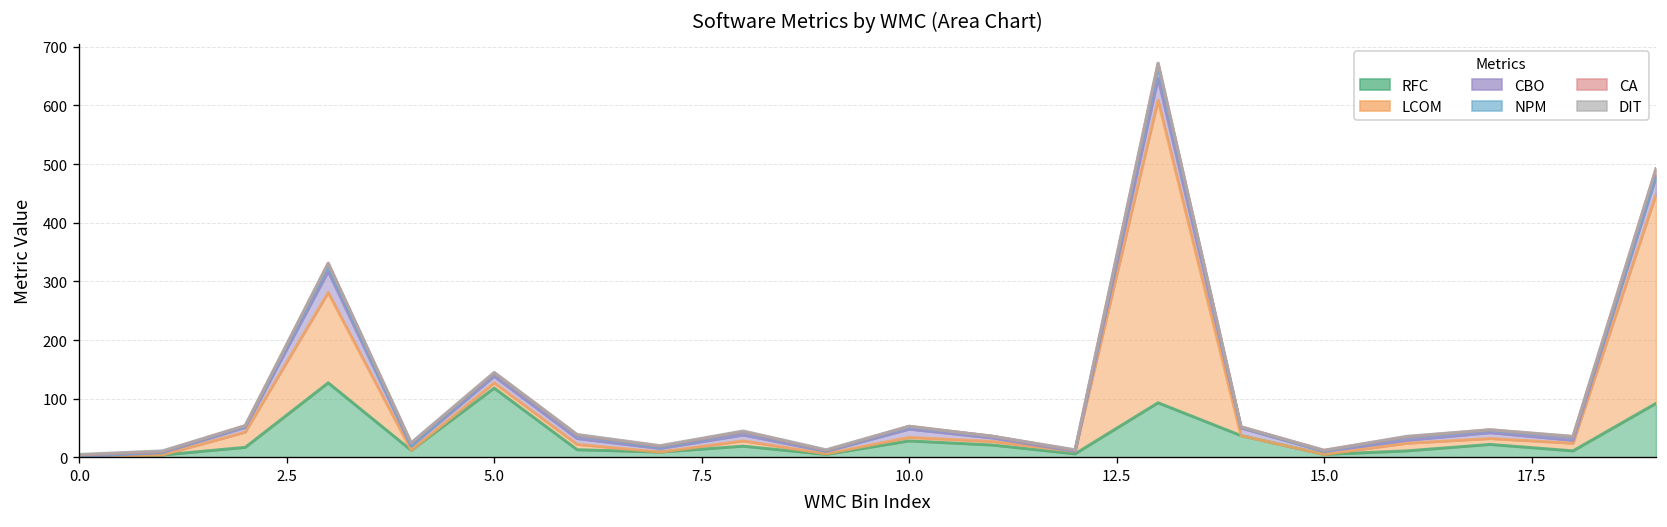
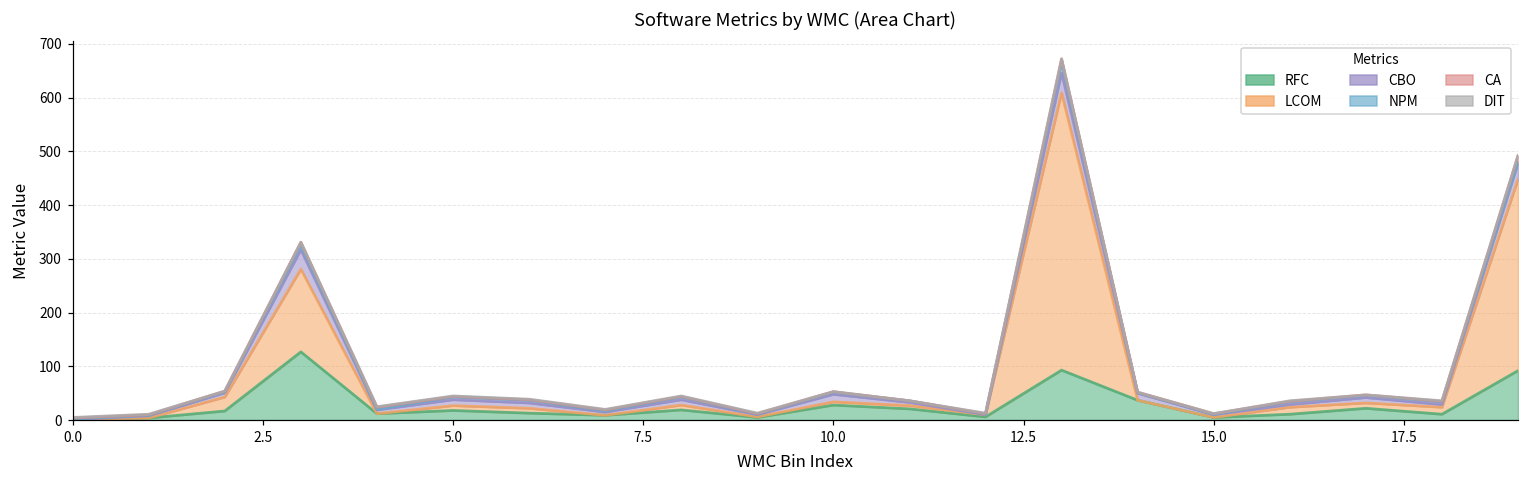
RFC, 5.0: 120 -> 20
